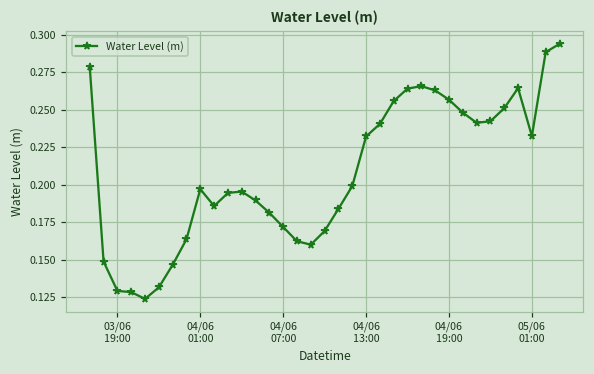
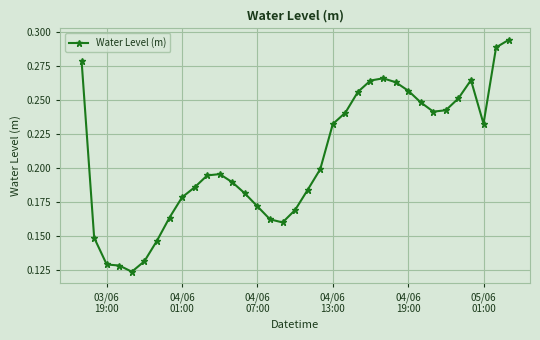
04/06 01:00: 0.197 -> 0.178
